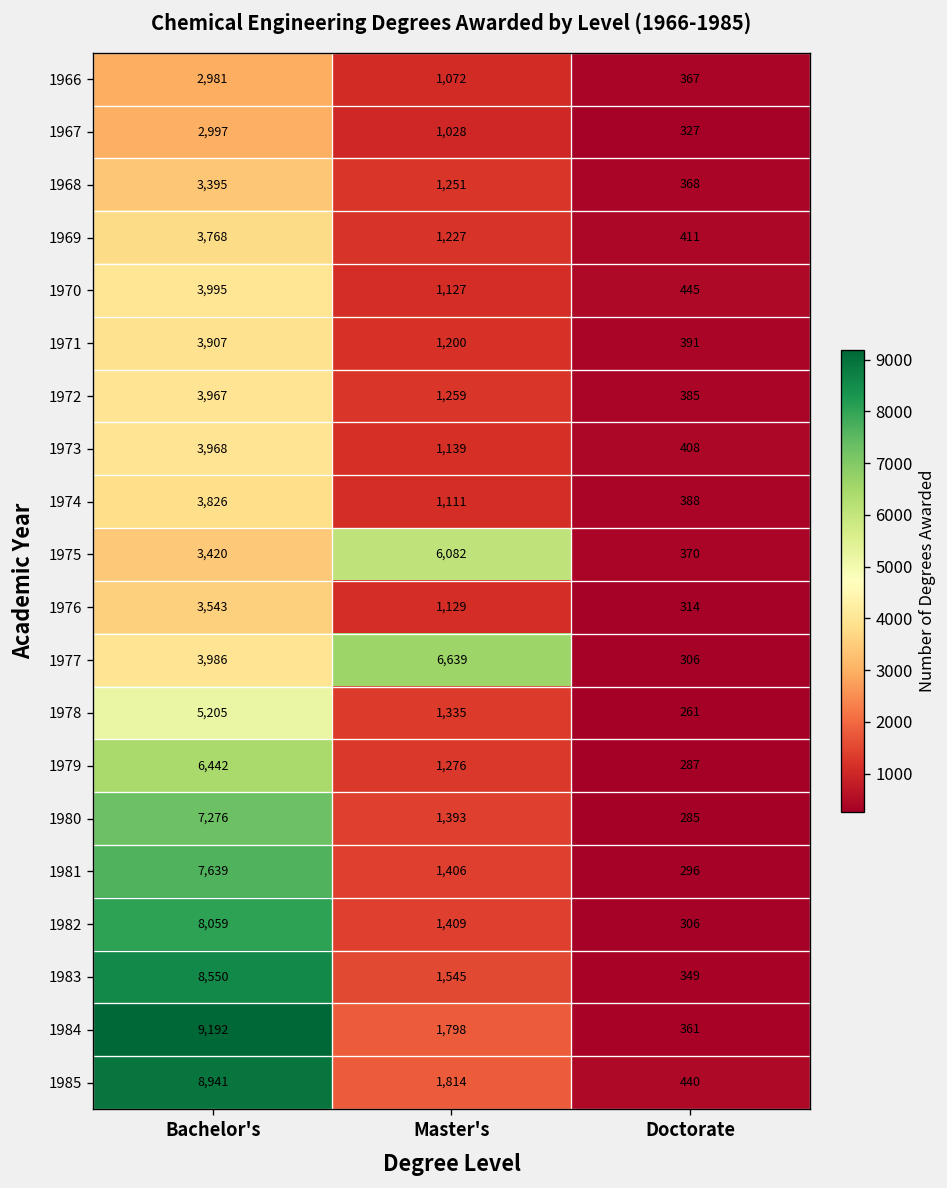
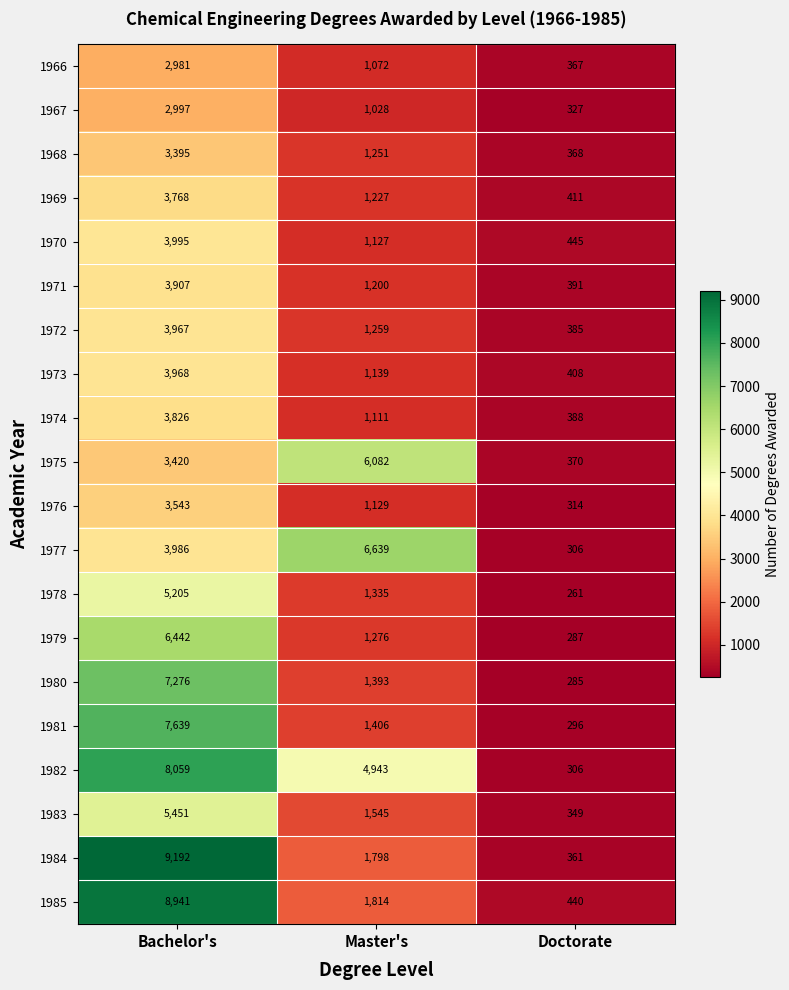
1982, Master's: 1,409 -> 4,943
1983, Bachelor's: 8,550 -> 5,451
